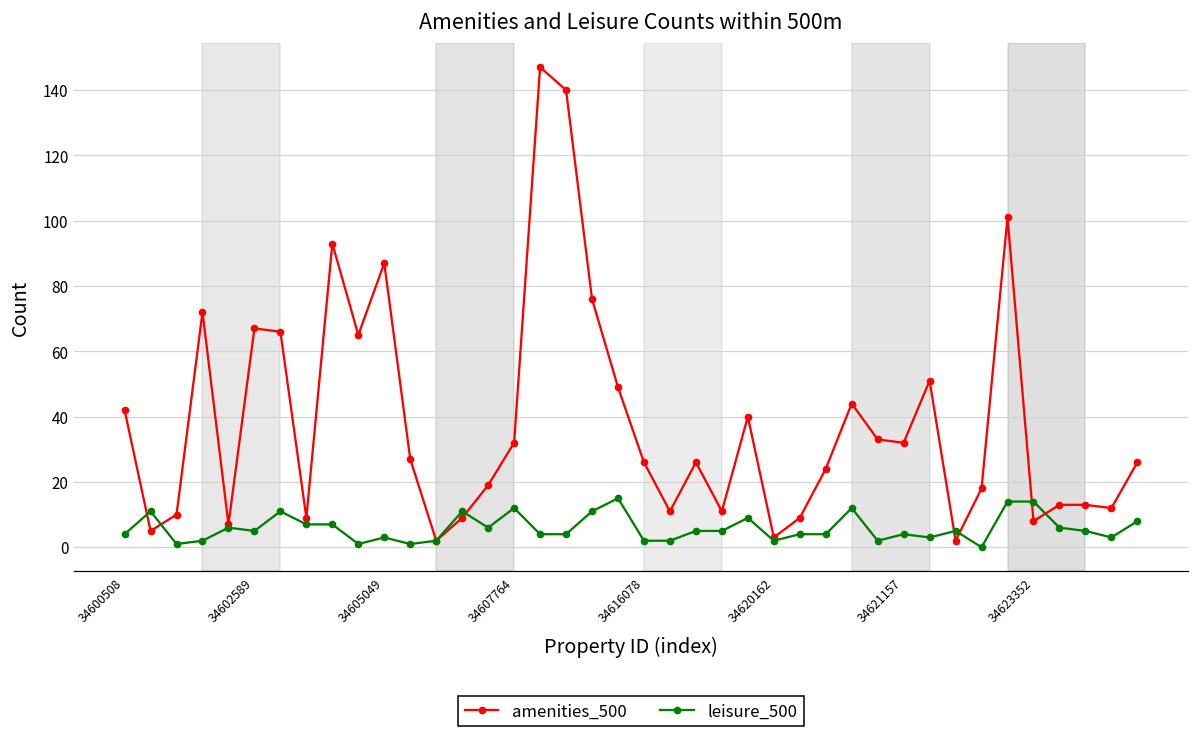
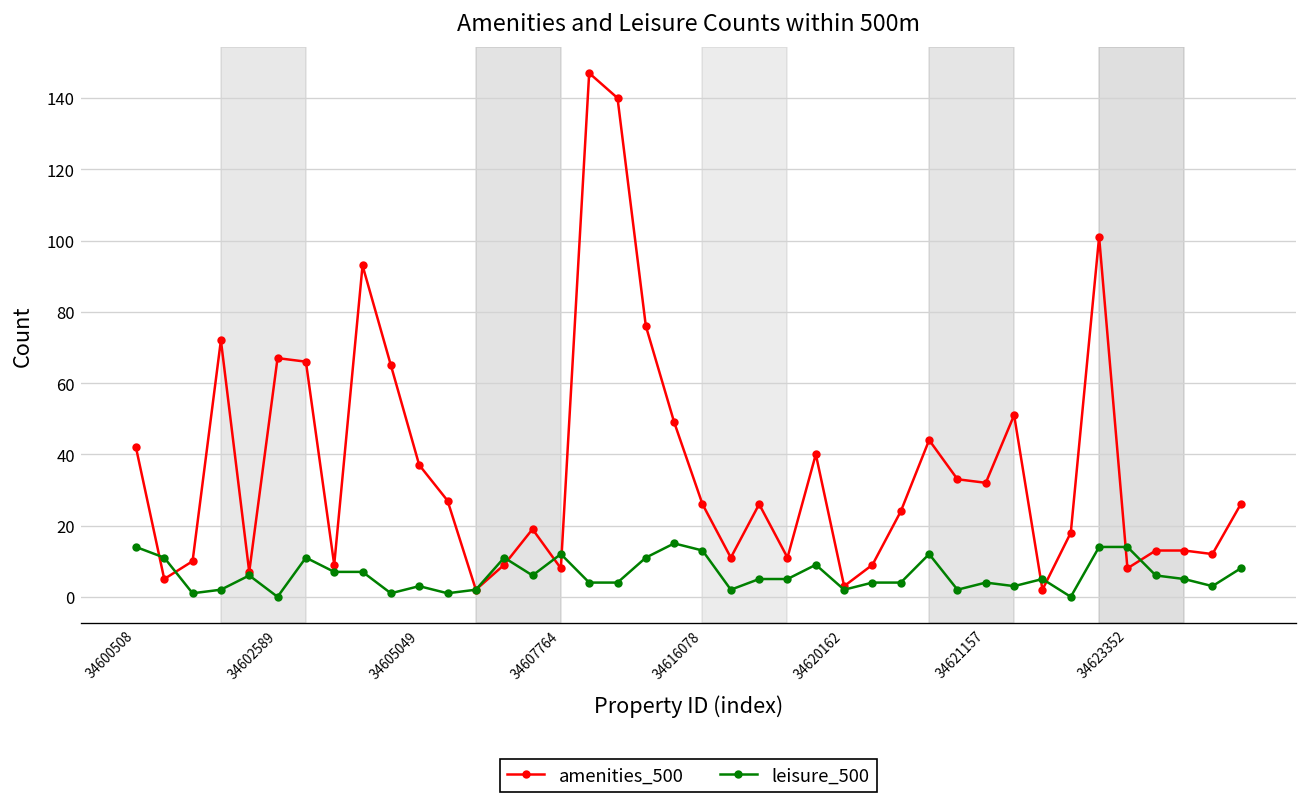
leisure_500, 34600508: 4 -> 14
leisure_500, 34602589: 5 -> 0
amenities_500, 34605049: 87 -> 37
amenities_500, 34607764: 32 -> 8
leisure_500, 34616078: 2 -> 13
